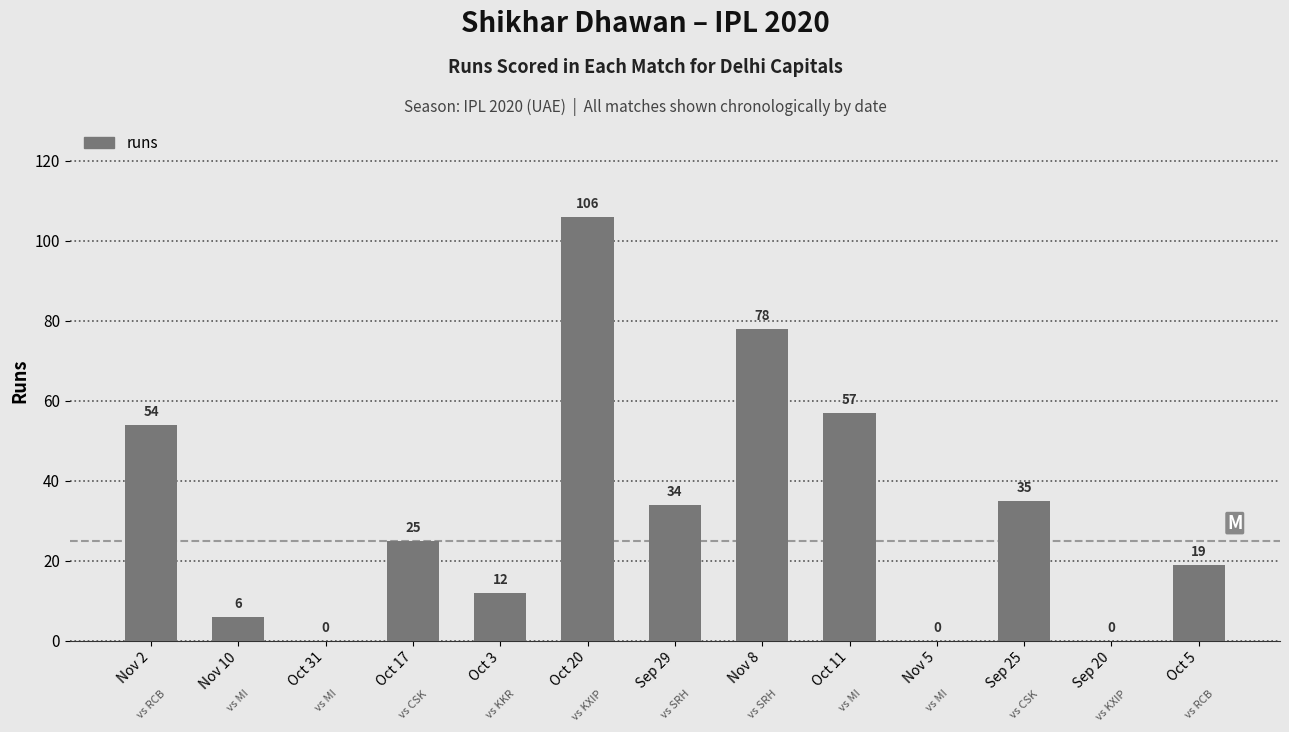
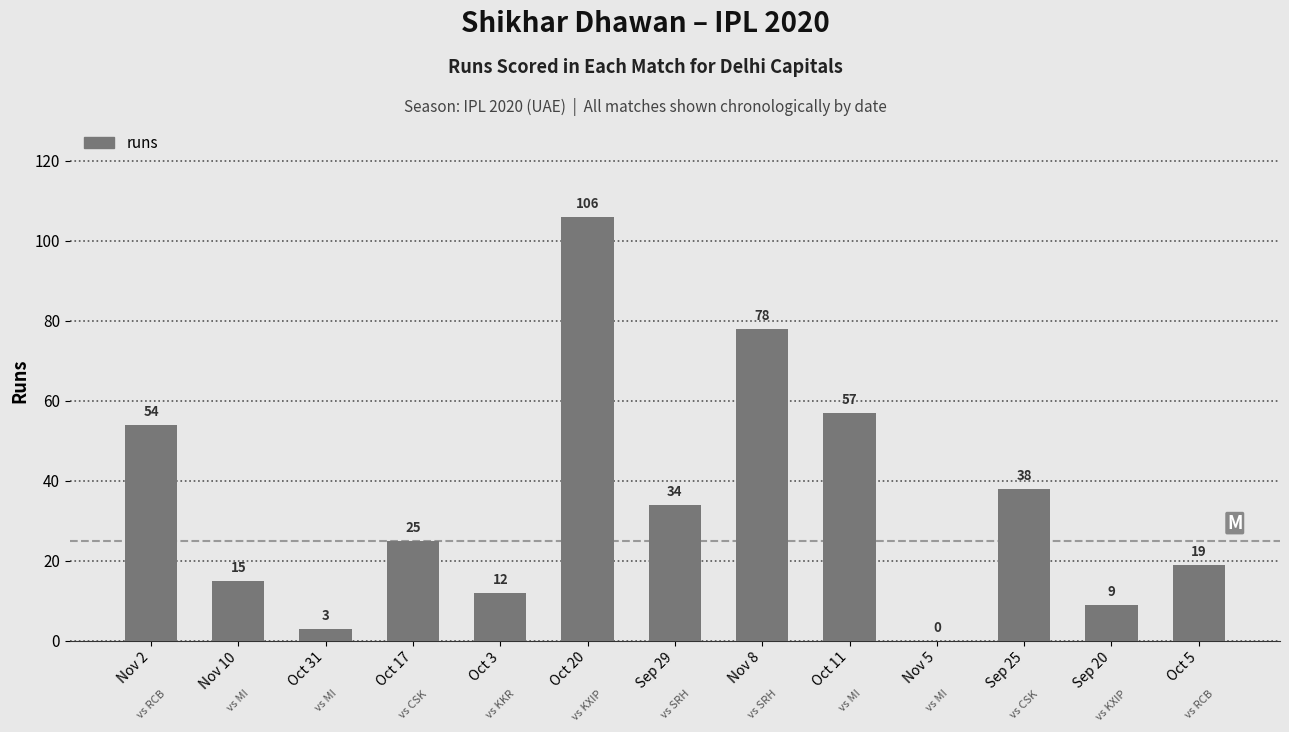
Nov 10: 6 -> 15
Oct 31: 0 -> 3
Sep 25: 35 -> 38
Sep 20: 0 -> 9
